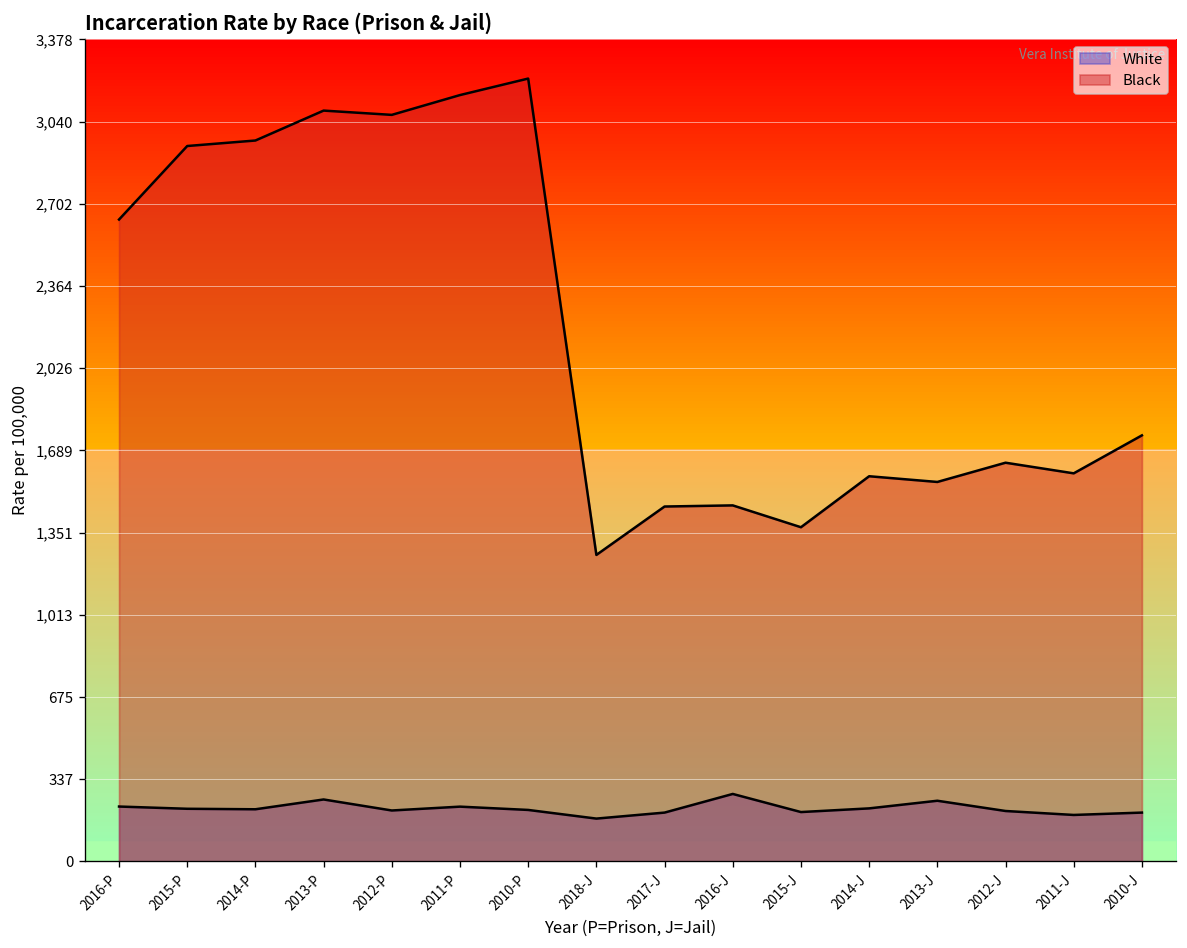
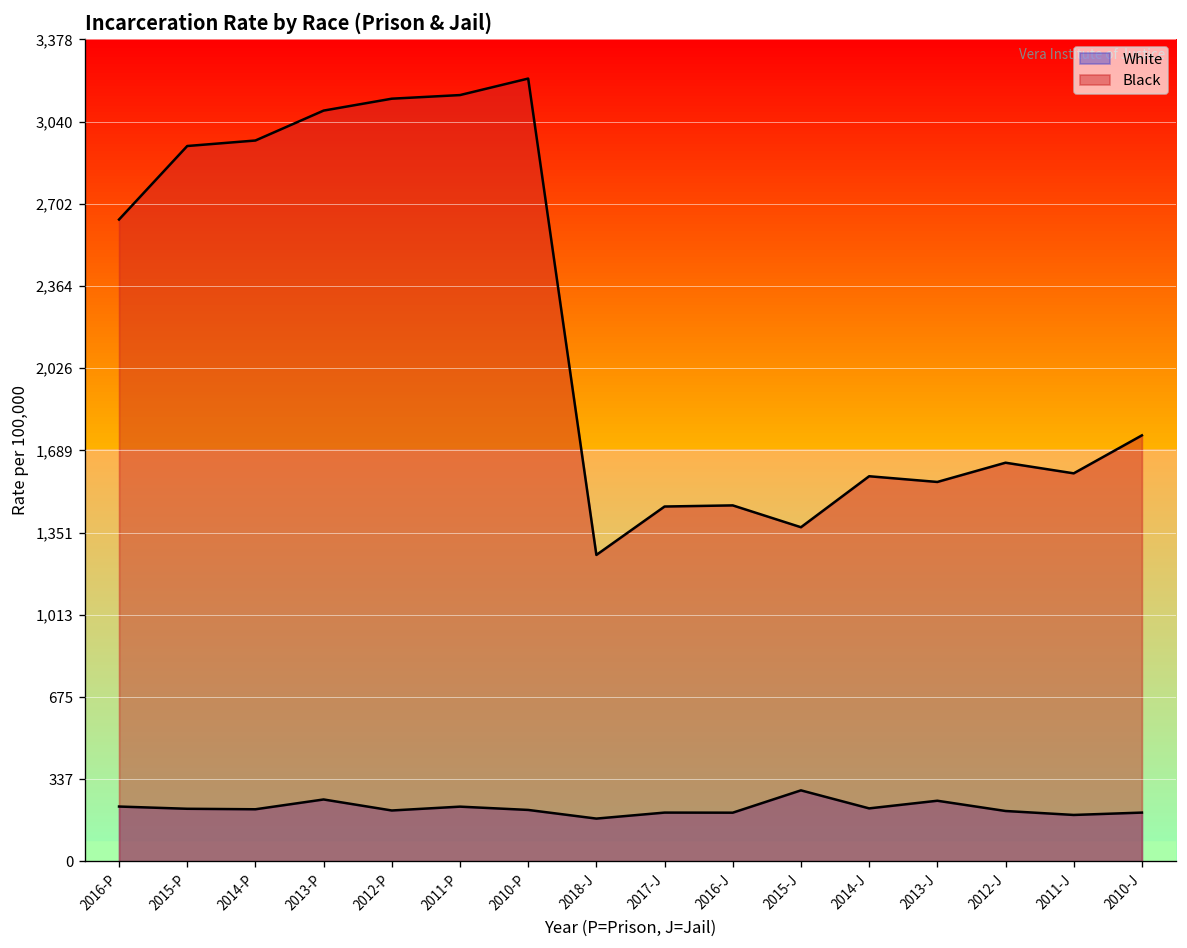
Black, 2012-P: 3,070 -> 3,130
White, 2016-J: 280 -> 200
White, 2015-J: 200 -> 290
